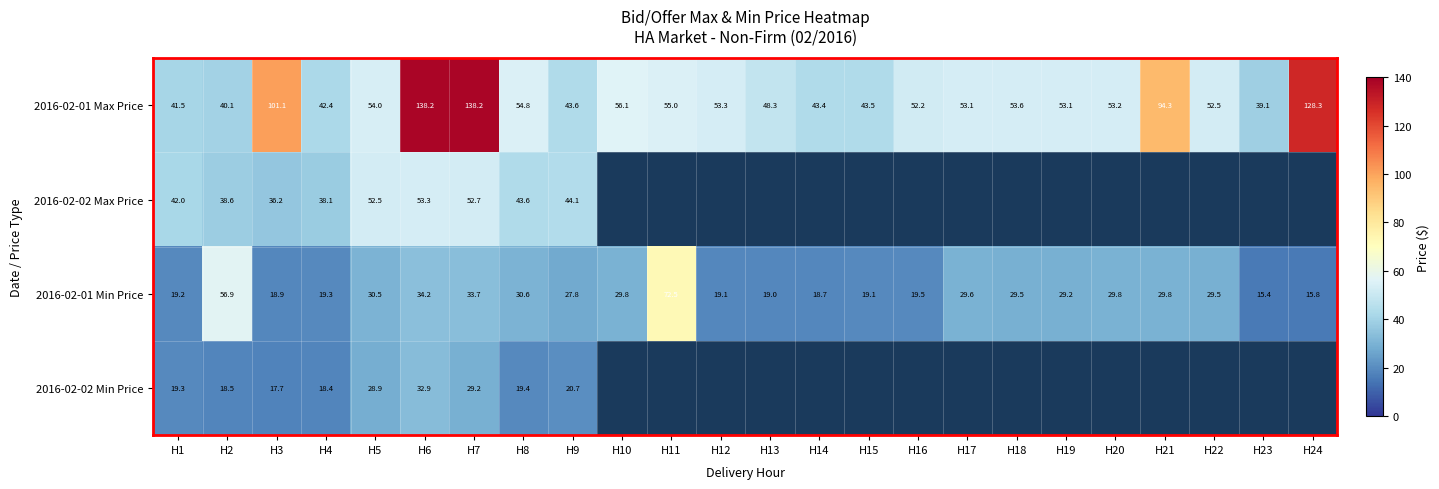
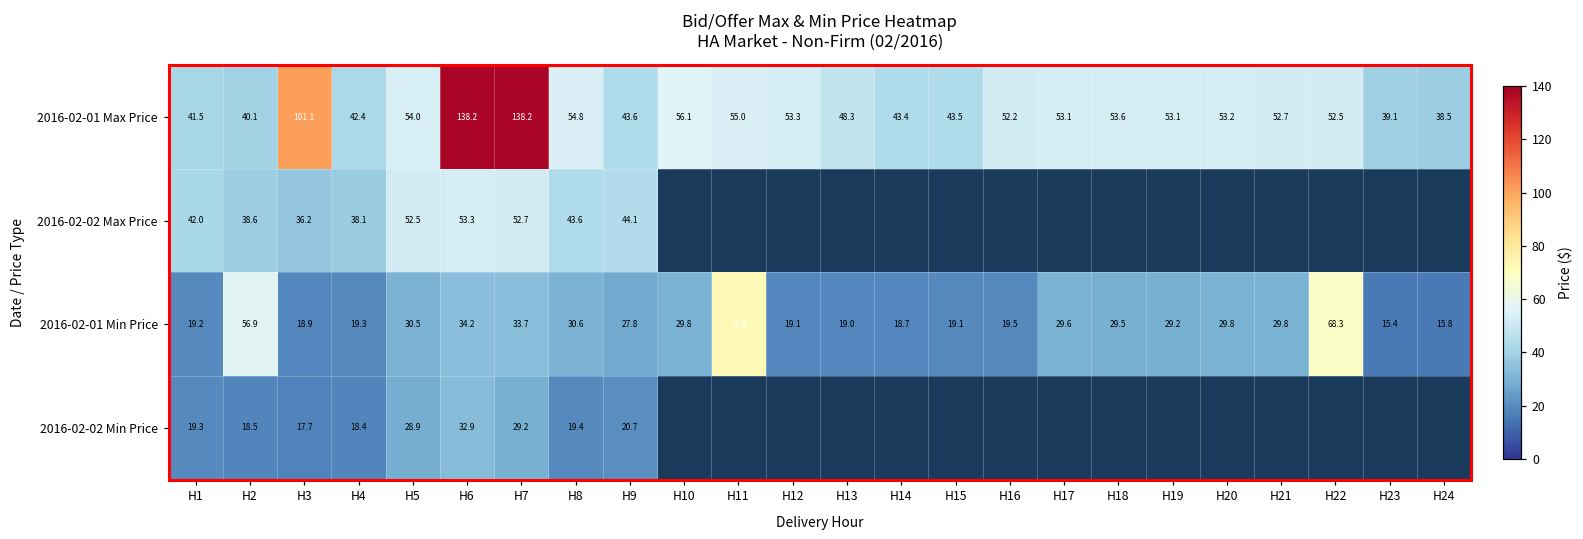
2016-02-01 Max Price, H21: 94.3 -> 52.7
2016-02-01 Max Price, H24: 128.3 -> 38.5
2016-02-01 Min Price, H22: 29.5 -> 68.3
